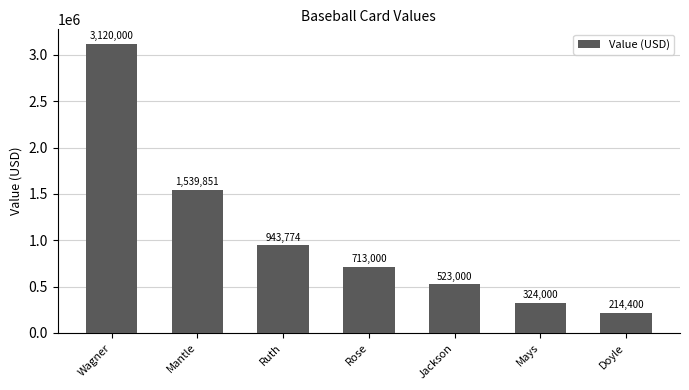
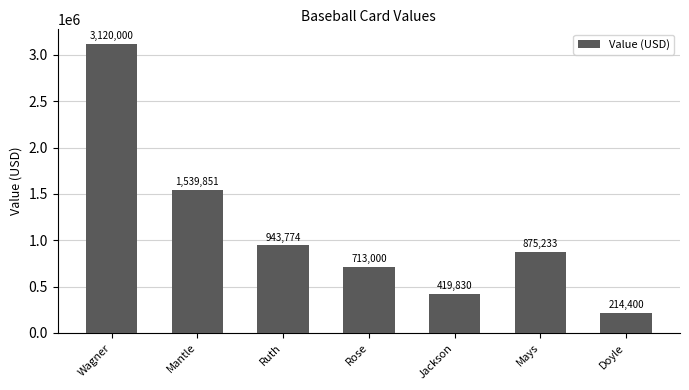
Jackson: 523,000 -> 419,830
Mays: 324,000 -> 875,233
